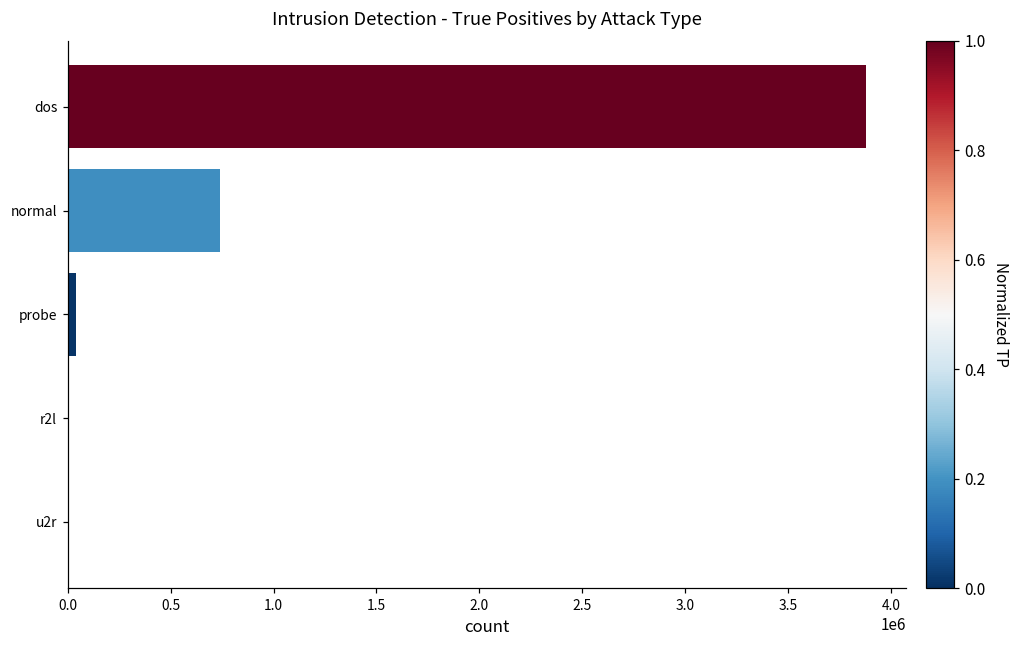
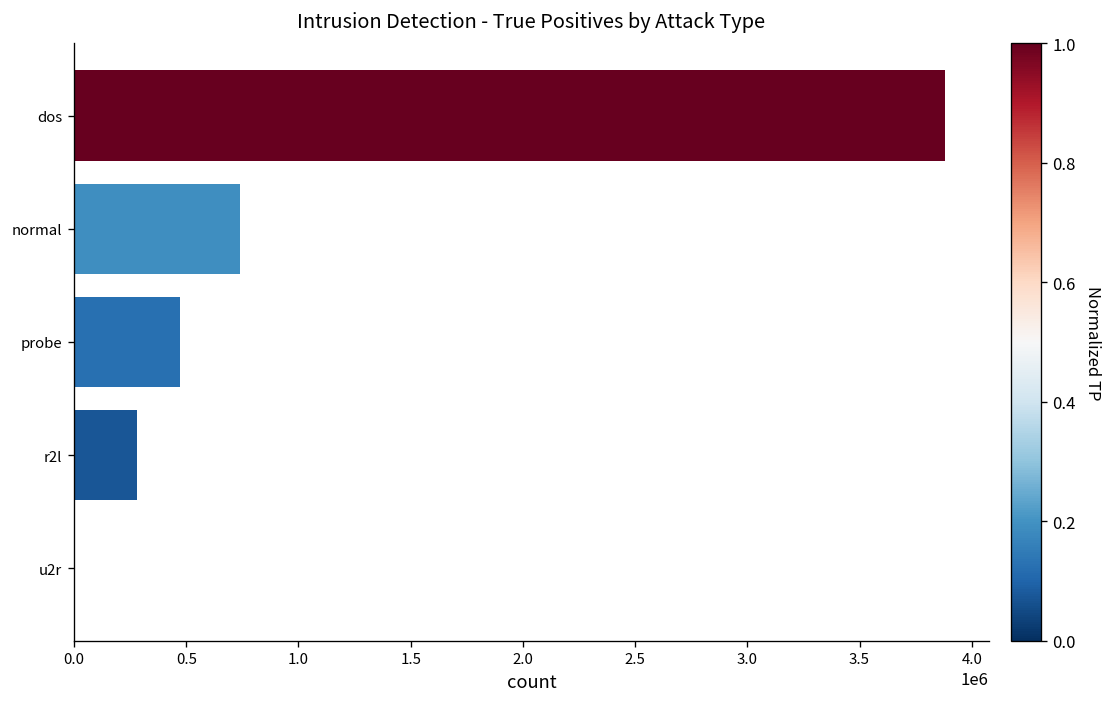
probe: 40000 -> 470000
r2l: 0 -> 280000
